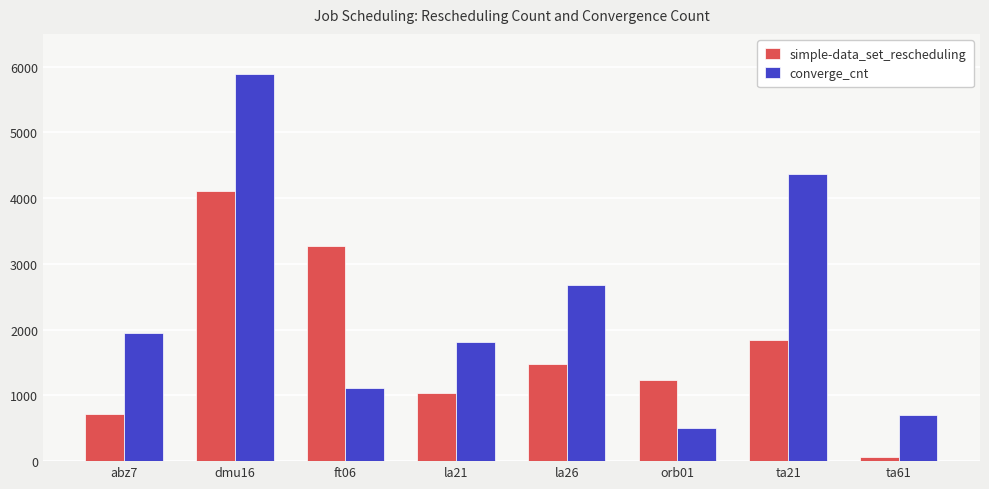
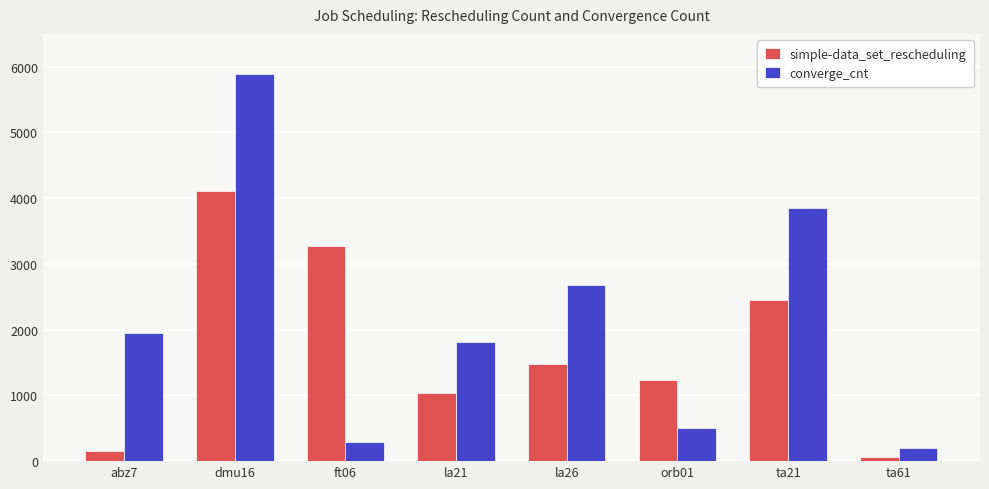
simple-data_set_rescheduling, abz7: 700 -> 100
converge_cnt, ft06: 1100 -> 300
simple-data_set_rescheduling, ta21: 1800 -> 2400
converge_cnt, ta21: 4400 -> 3900
converge_cnt, ta61: 700 -> 200
